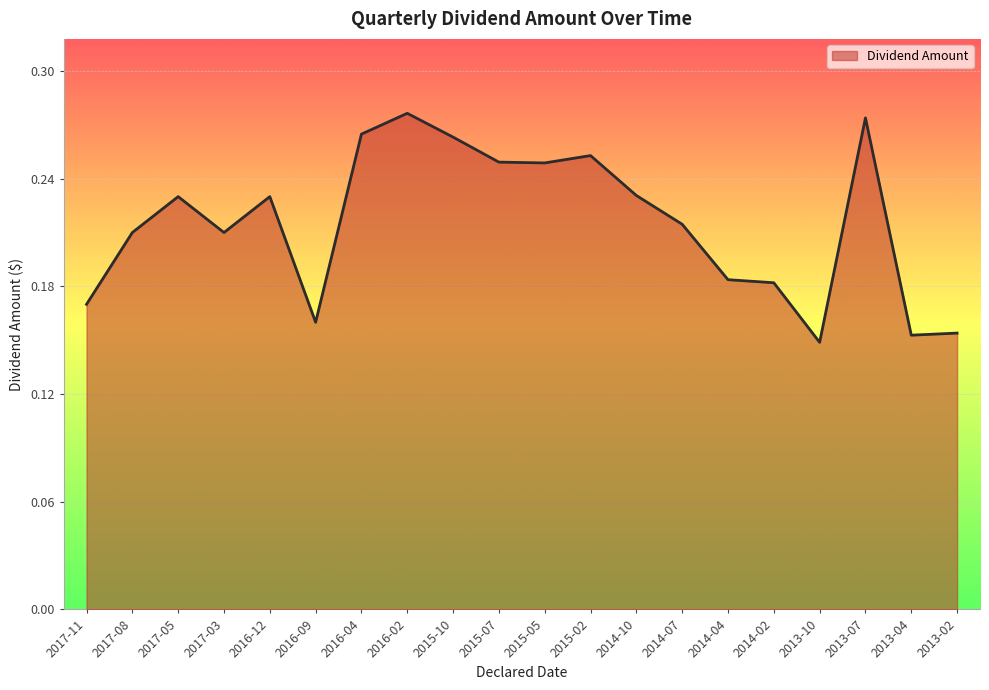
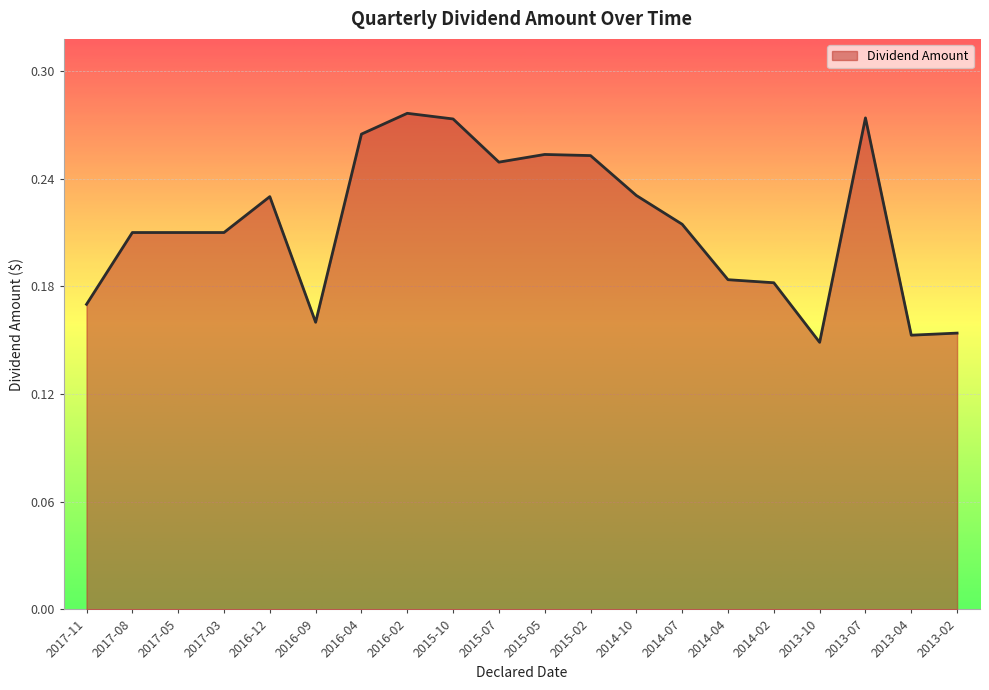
2017-05: 0.23 -> 0.21
2015-10: 0.263 -> 0.273
2015-05: 0.249 -> 0.253
